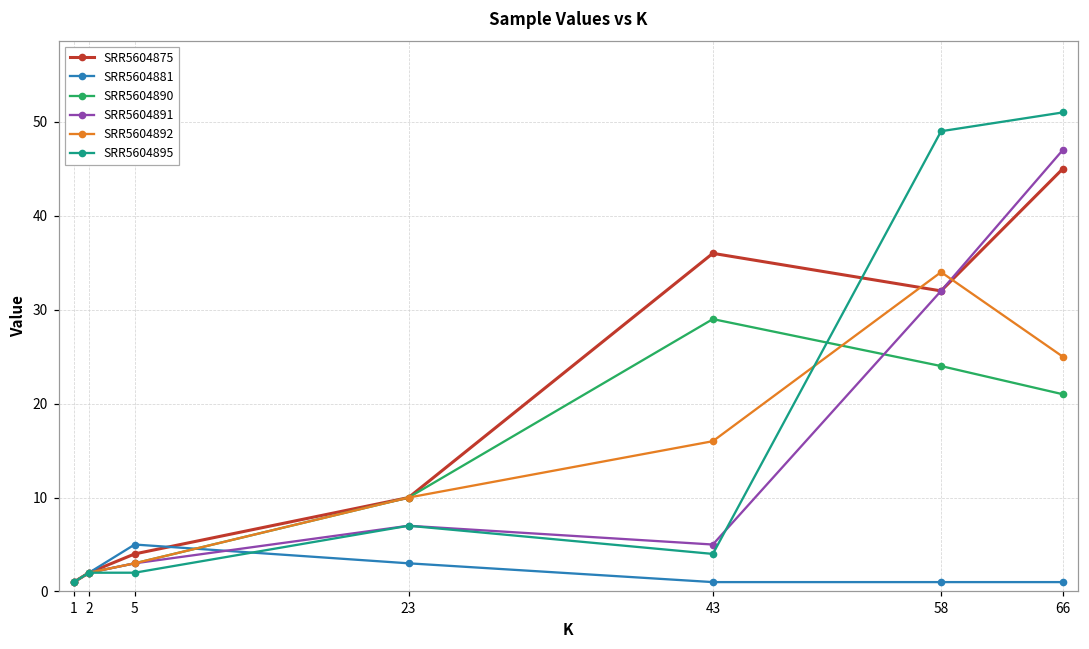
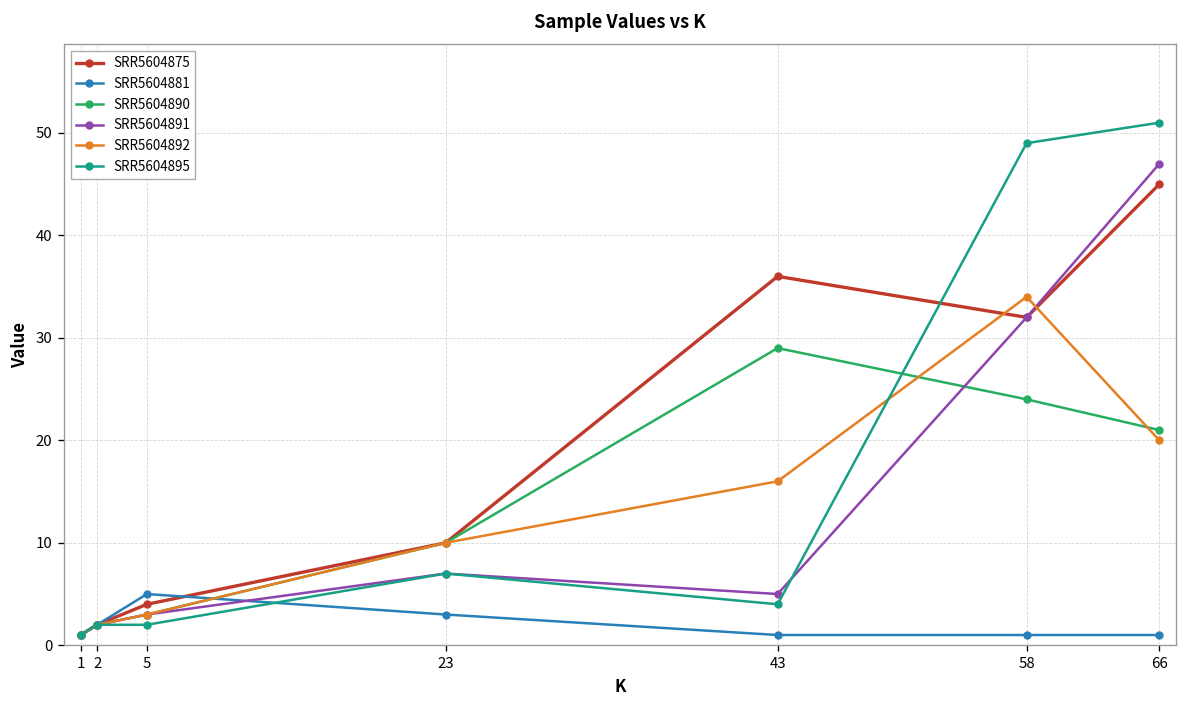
SRR5604892, 66: 25 -> 20
